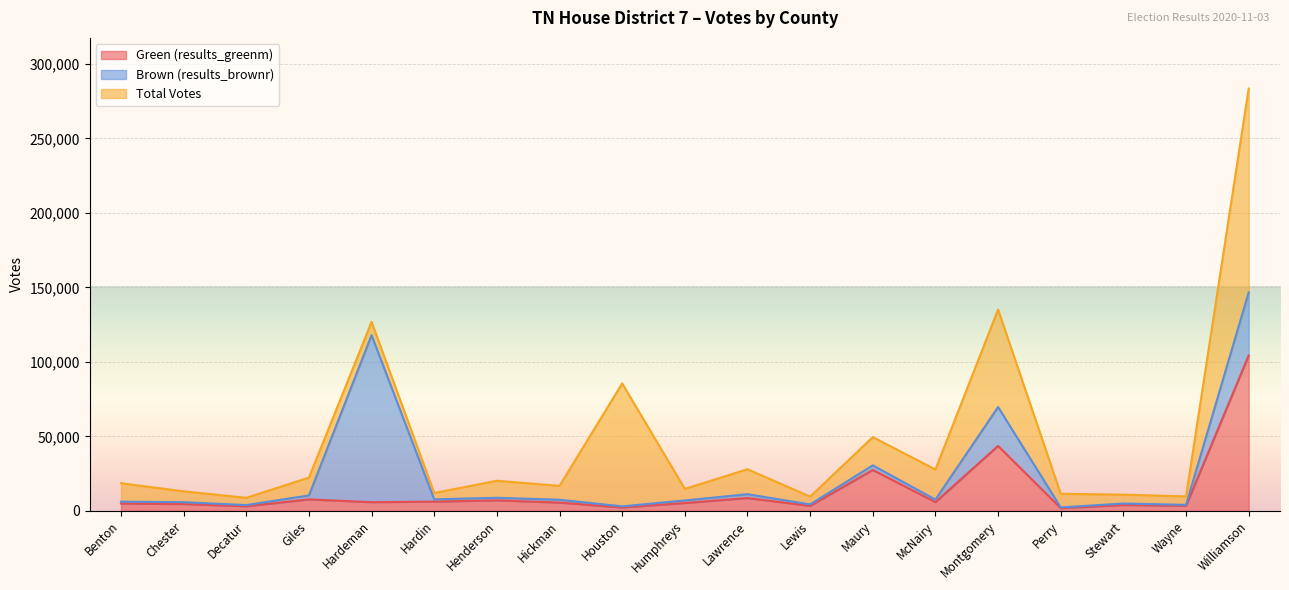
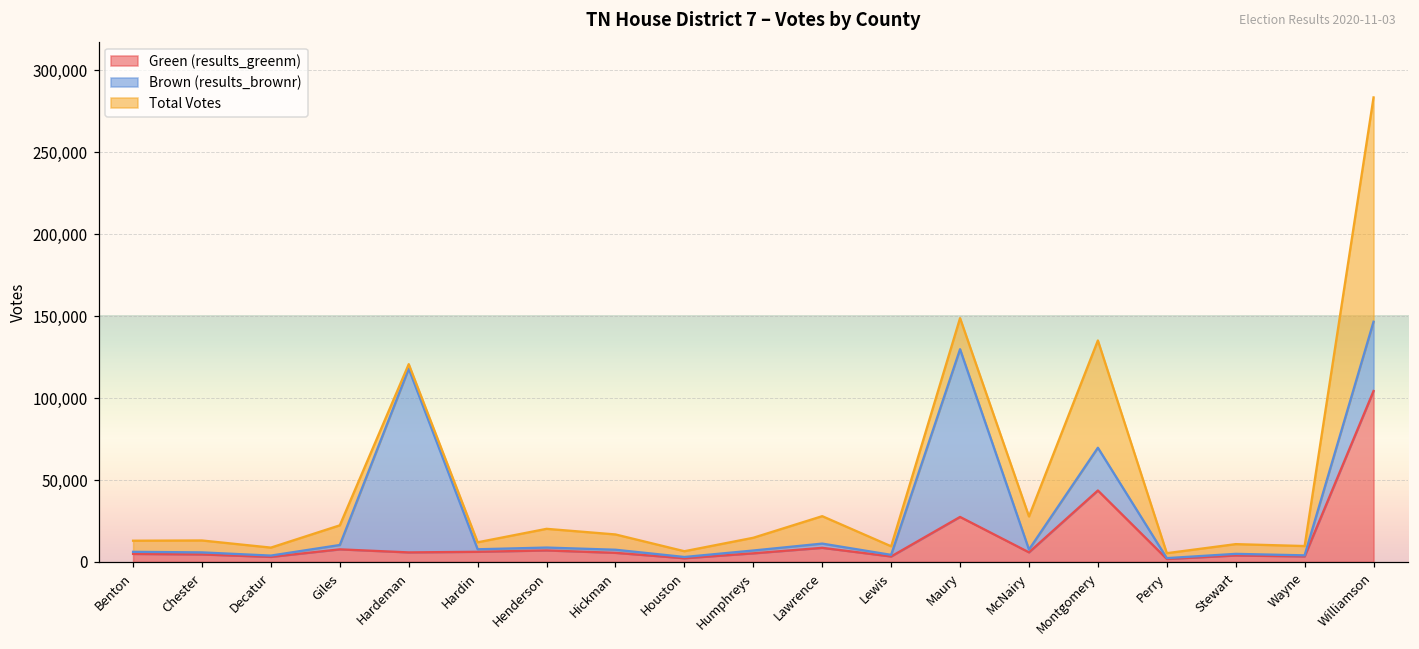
Total Votes, Benton: 12,000 -> 7,000
Total Votes, Hardeman: 9,000 -> 3,000
Total Votes, Houston: 83,000 -> 4,000
Brown (results_brownr), Maury: 3,000 -> 102,000
Total Votes, Perry: 9,000 -> 3,000
